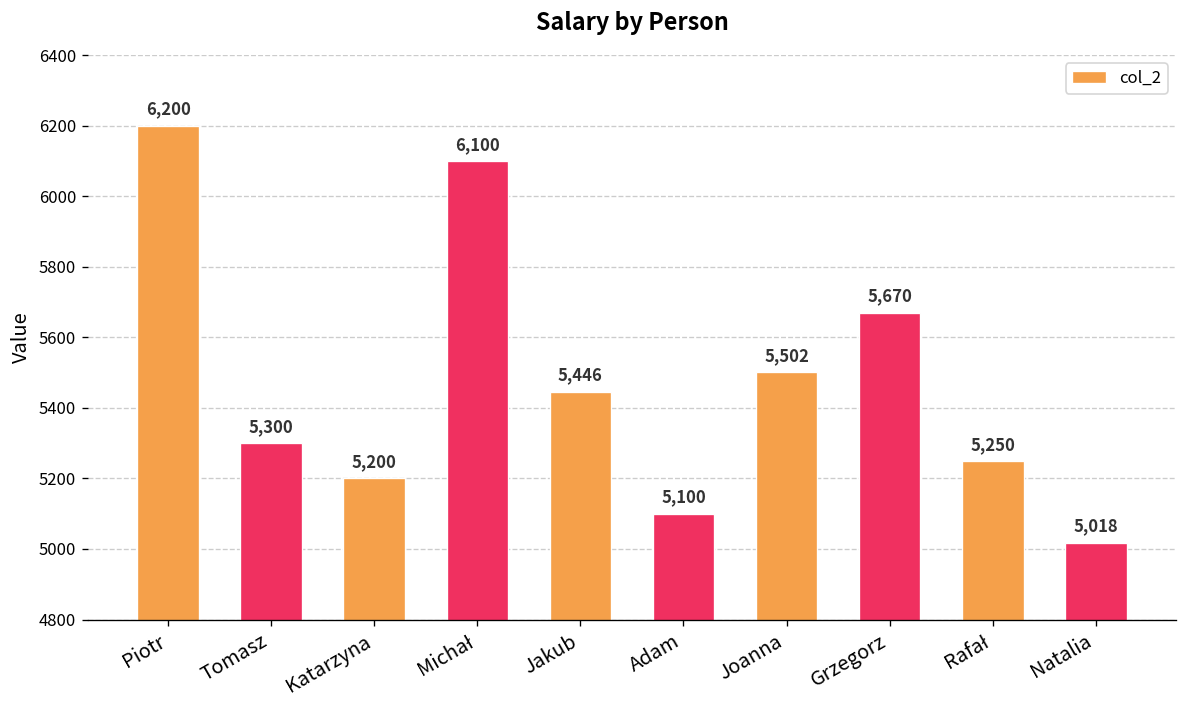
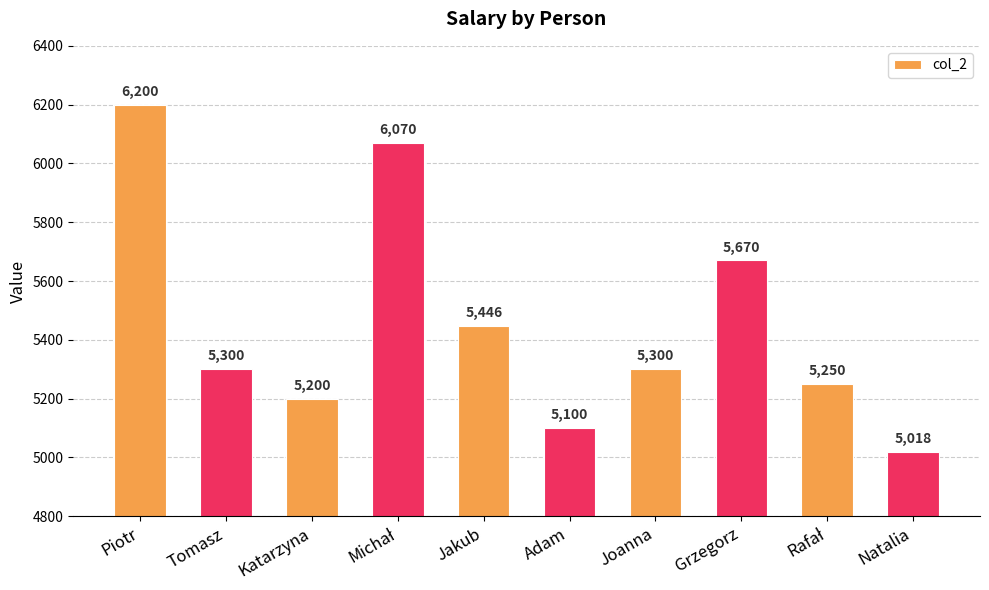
Michał: 6,100 -> 6,070
Joanna: 5,502 -> 5,300
